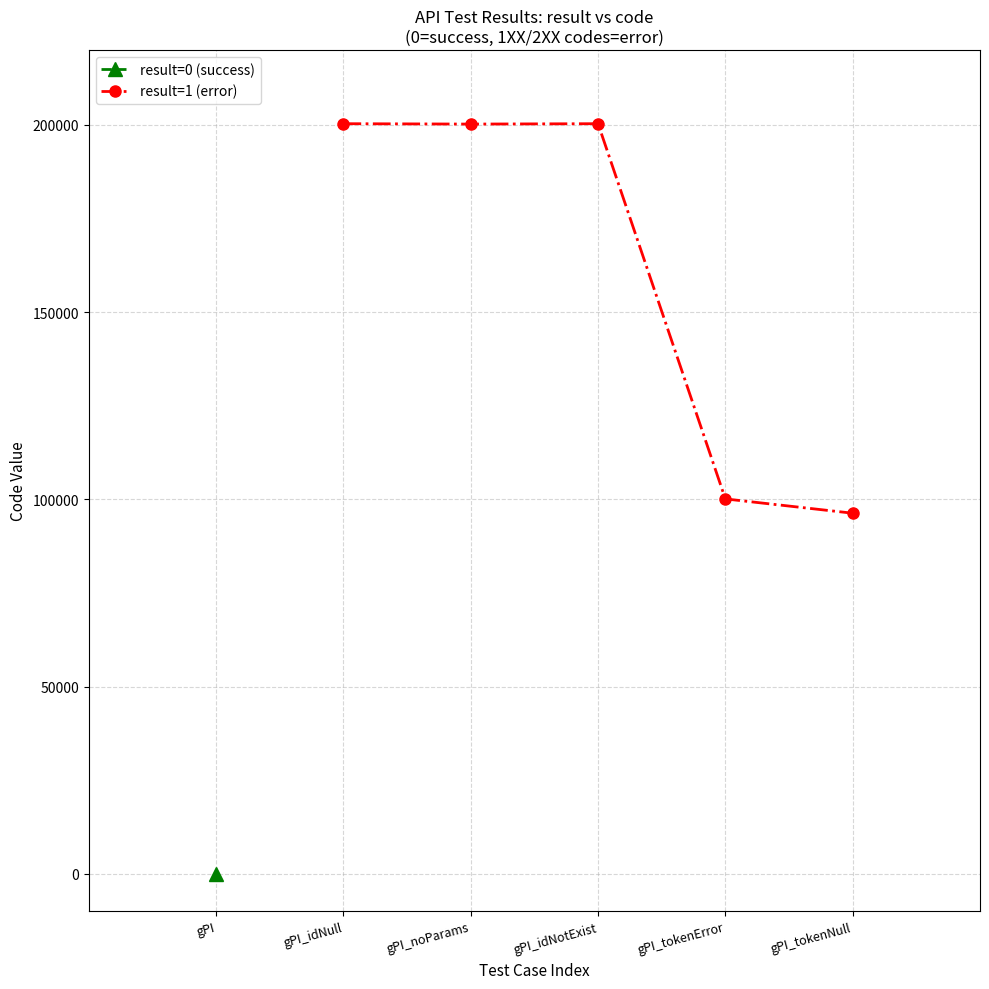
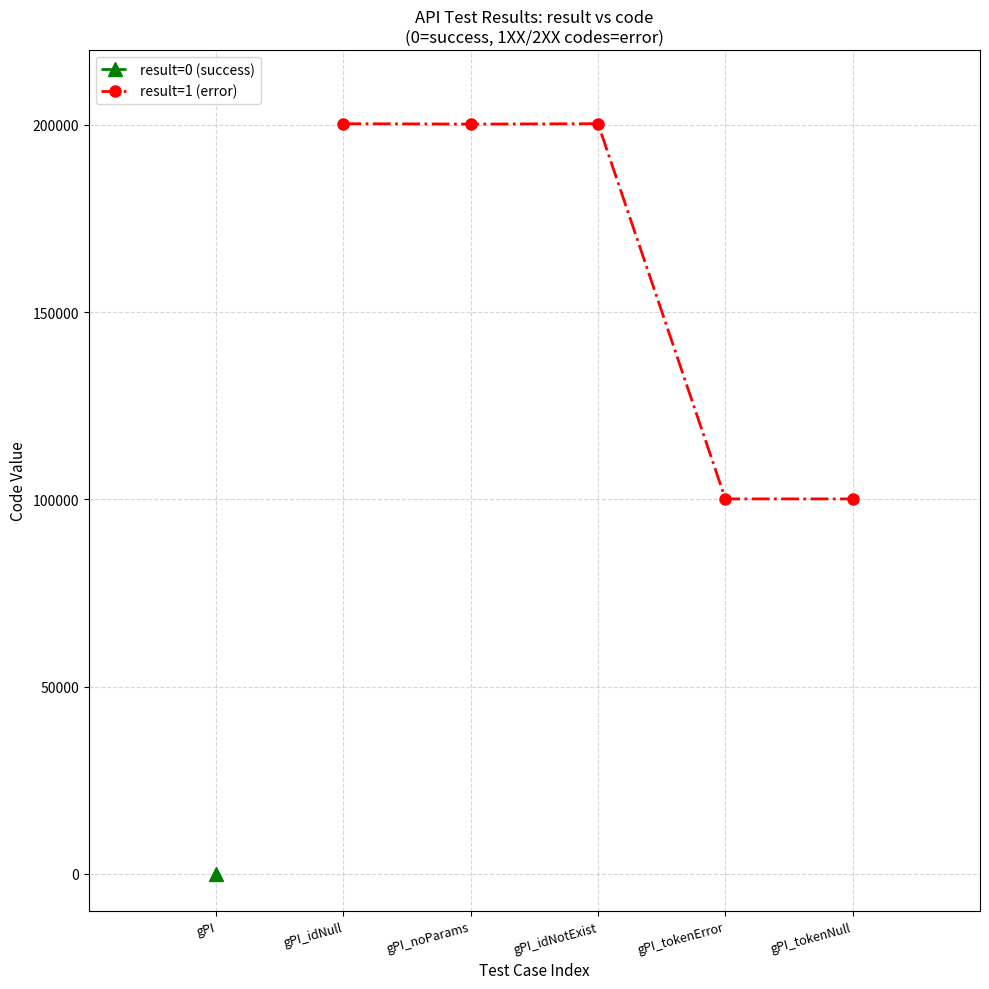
result=1 (error), gPI_tokenNull: 96000 -> 100000
